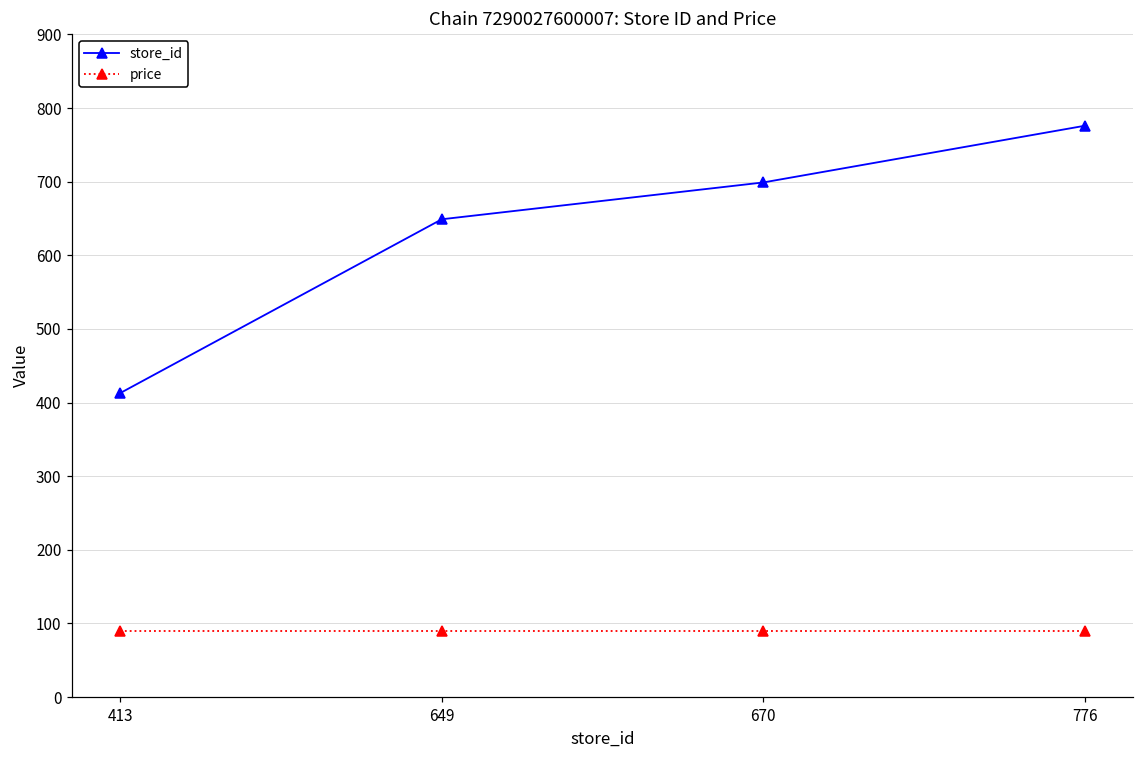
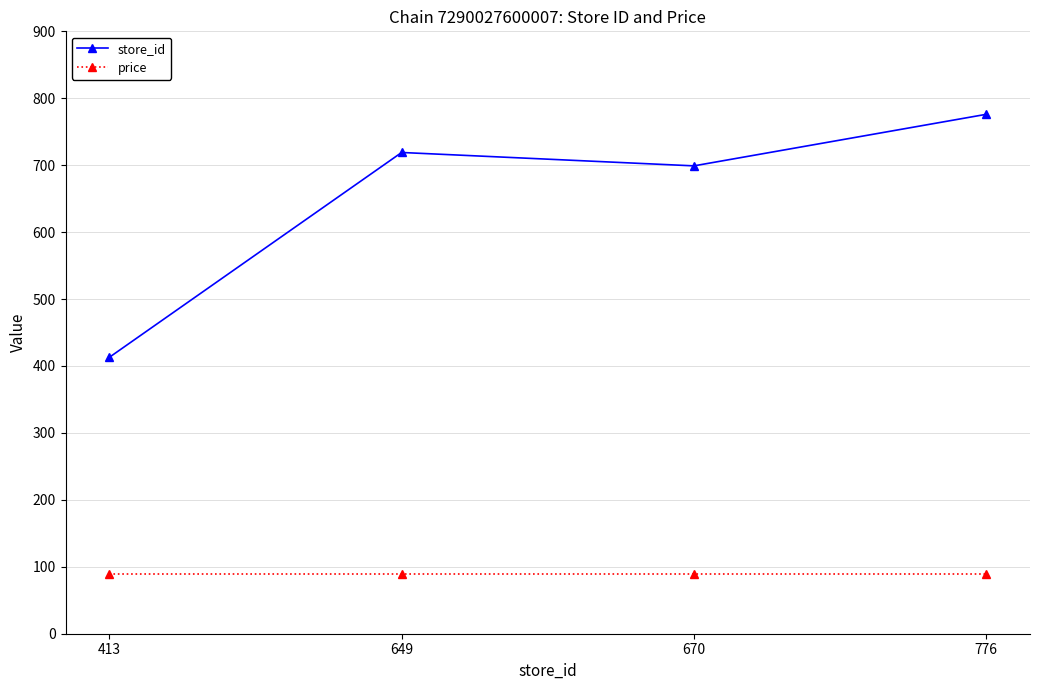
store_id, 649: 650 -> 720
